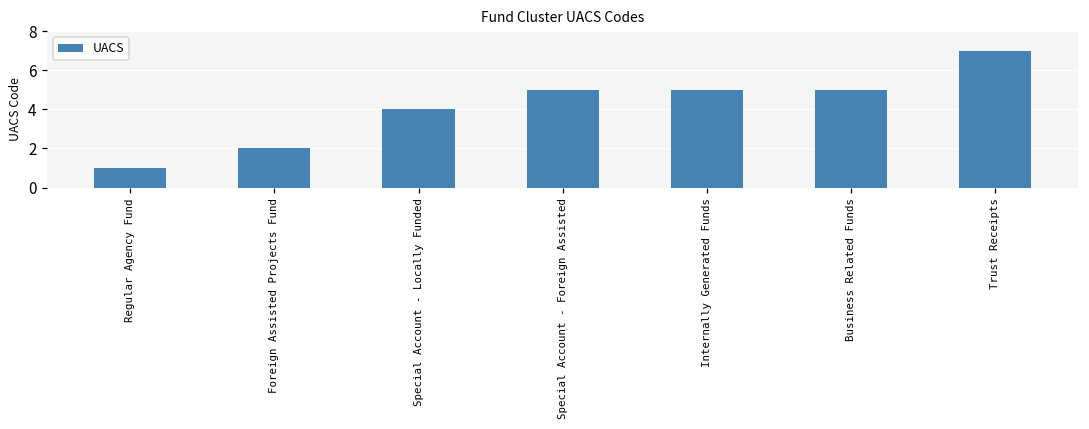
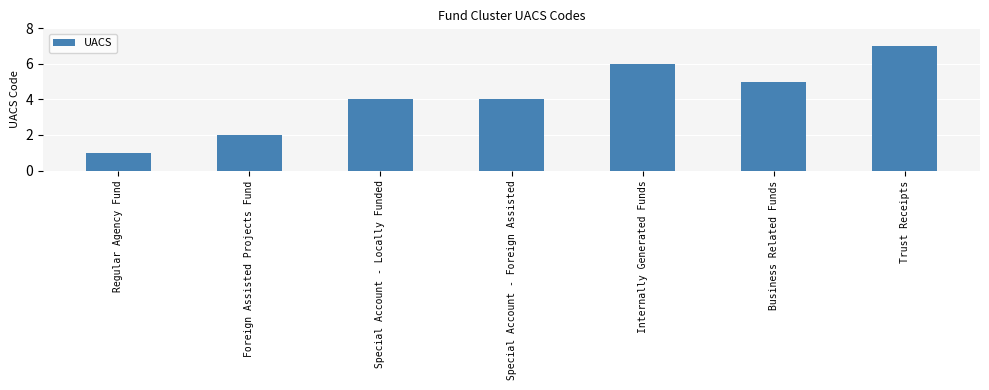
Special Account - Foreign Assisted: 5 -> 4
Internally Generated Funds: 5 -> 6
